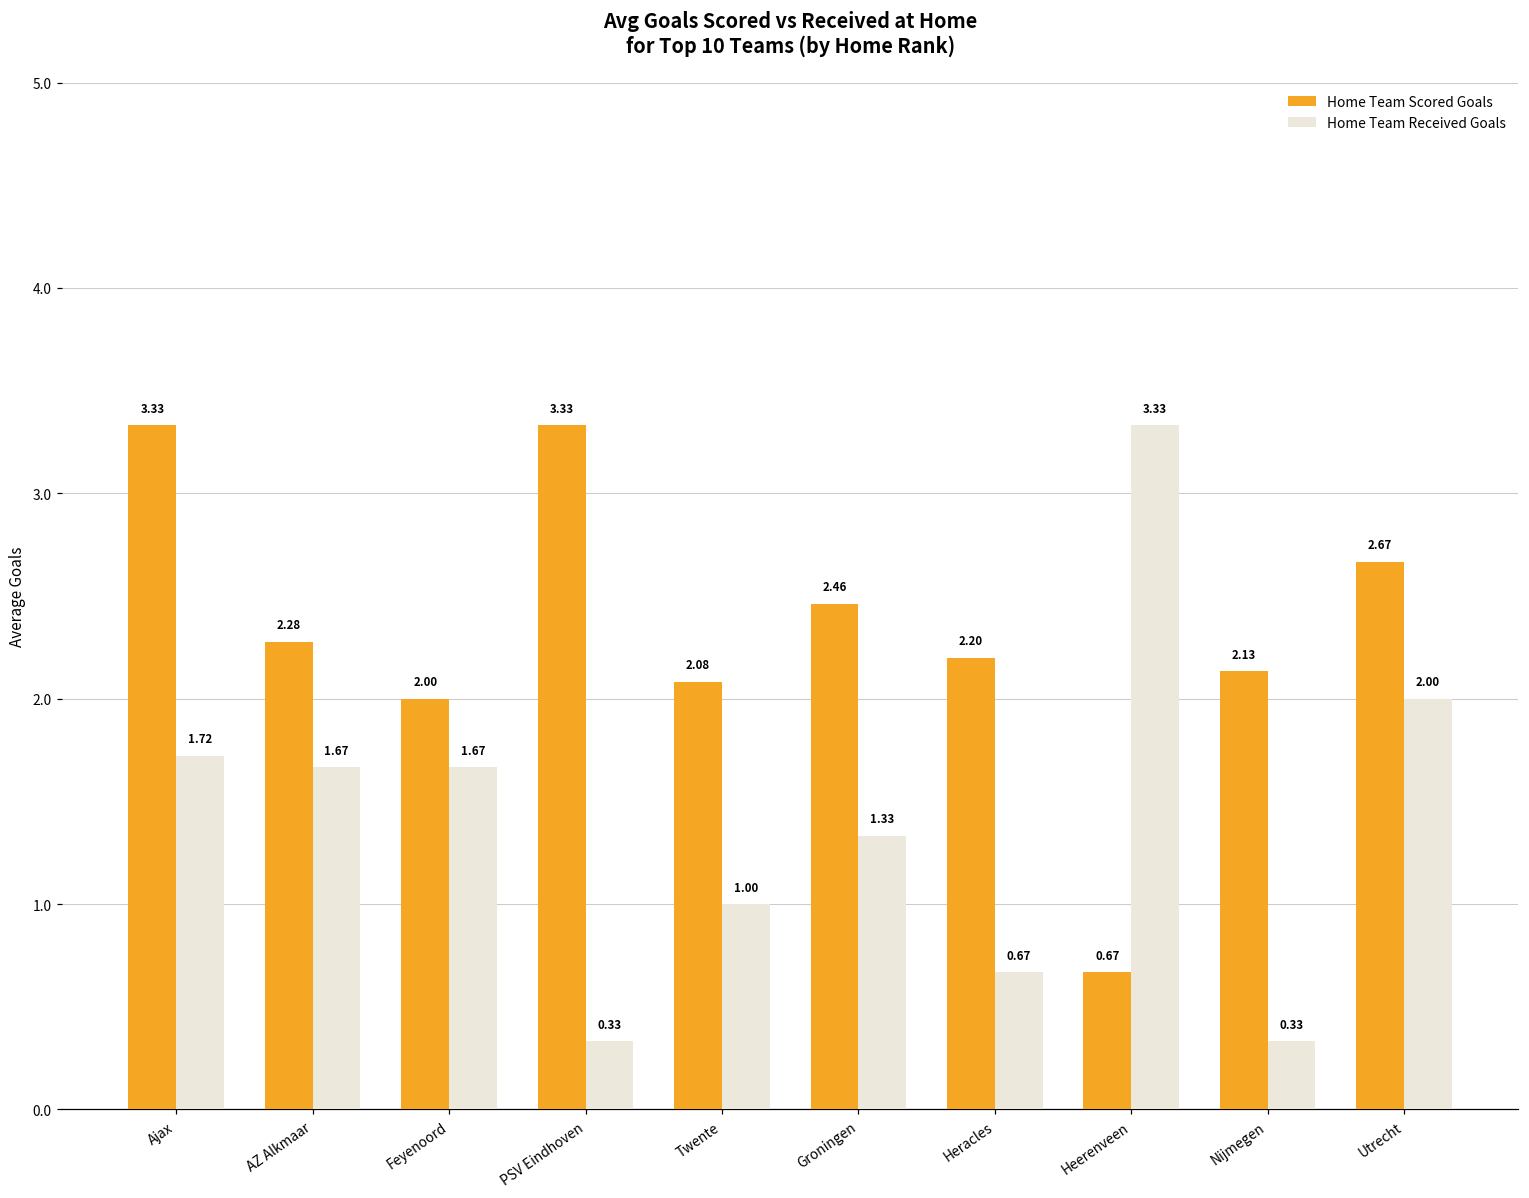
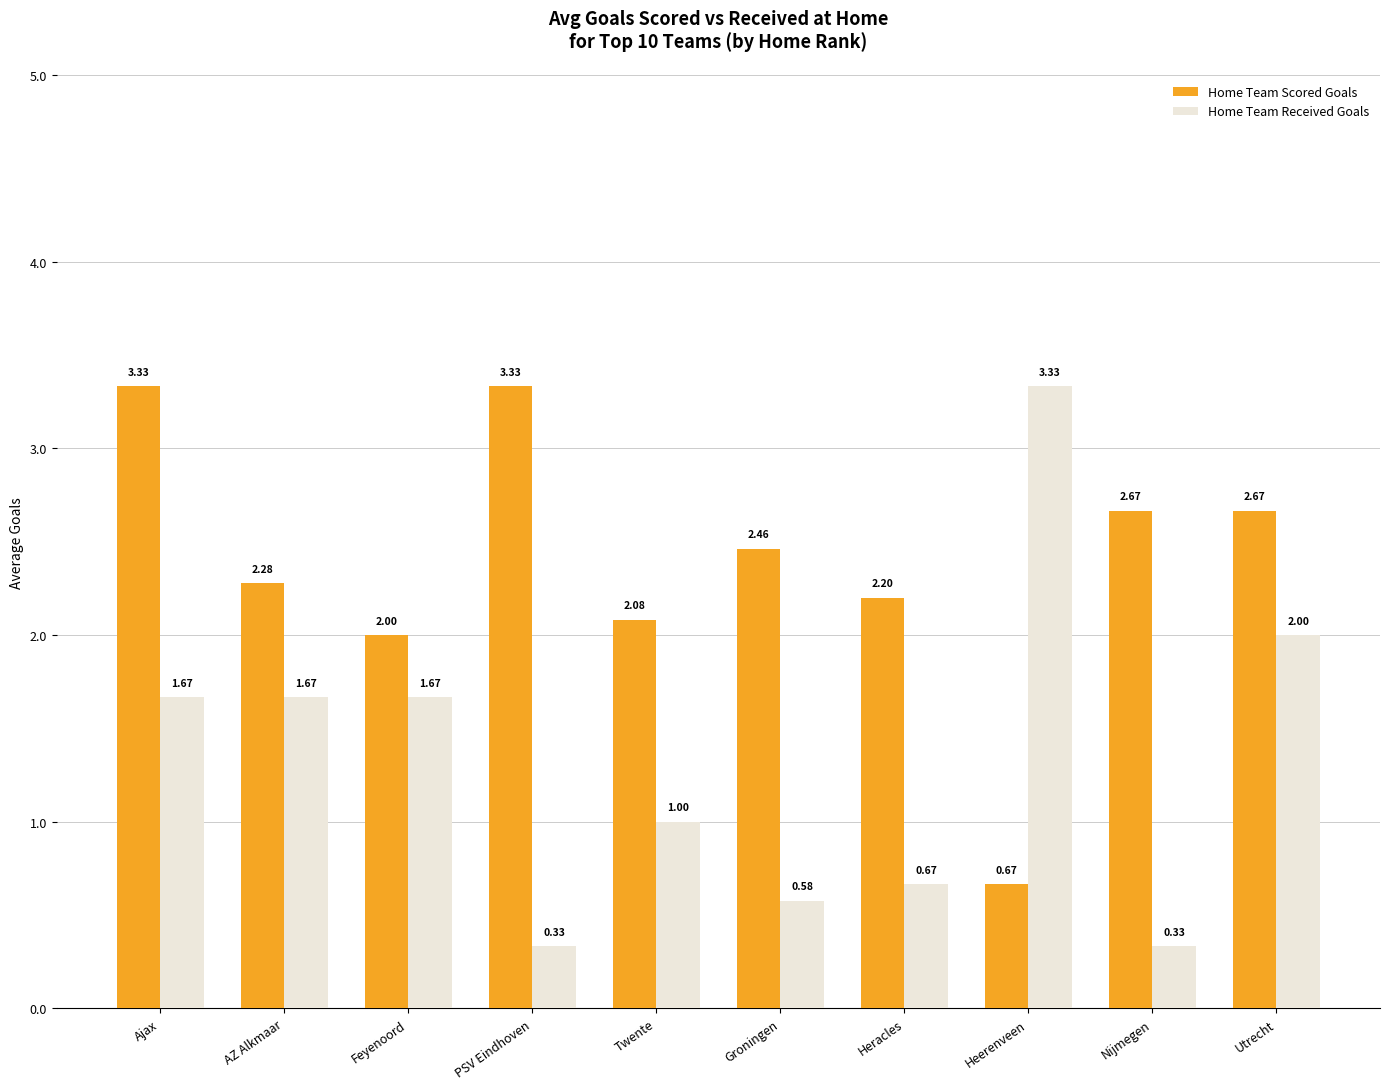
Home Team Received Goals, Ajax: 1.72 -> 1.67
Home Team Received Goals, Groningen: 1.33 -> 0.58
Home Team Scored Goals, Nijmegen: 2.13 -> 2.67
